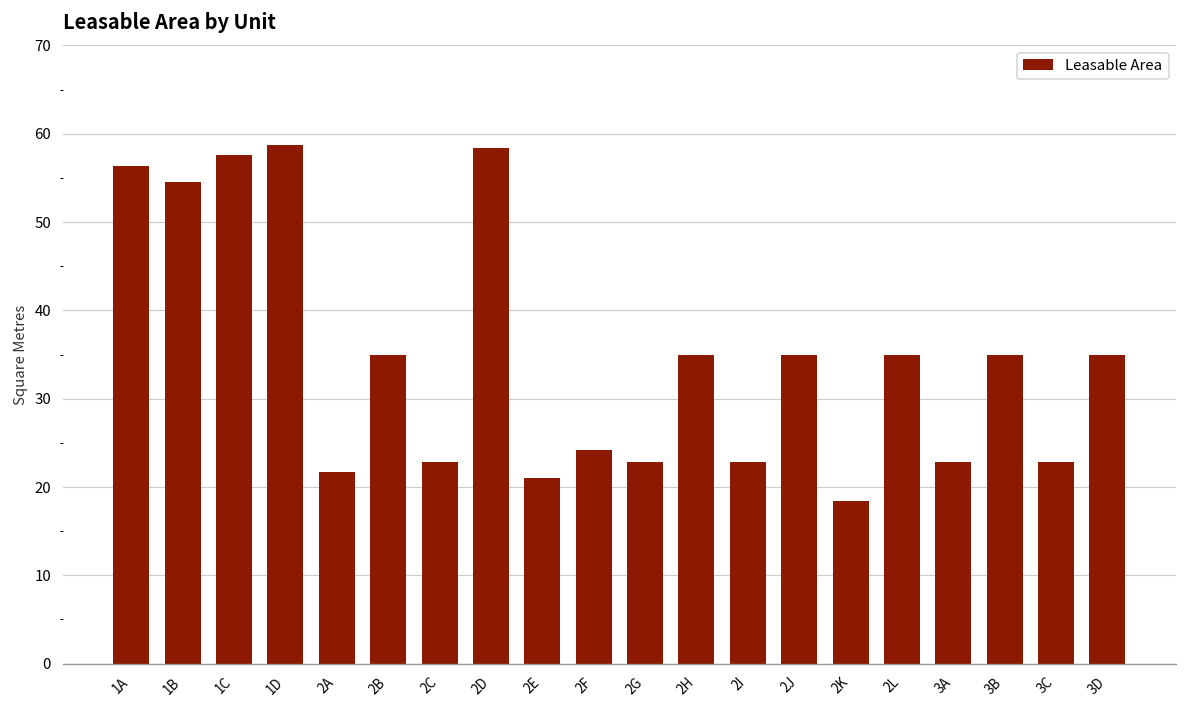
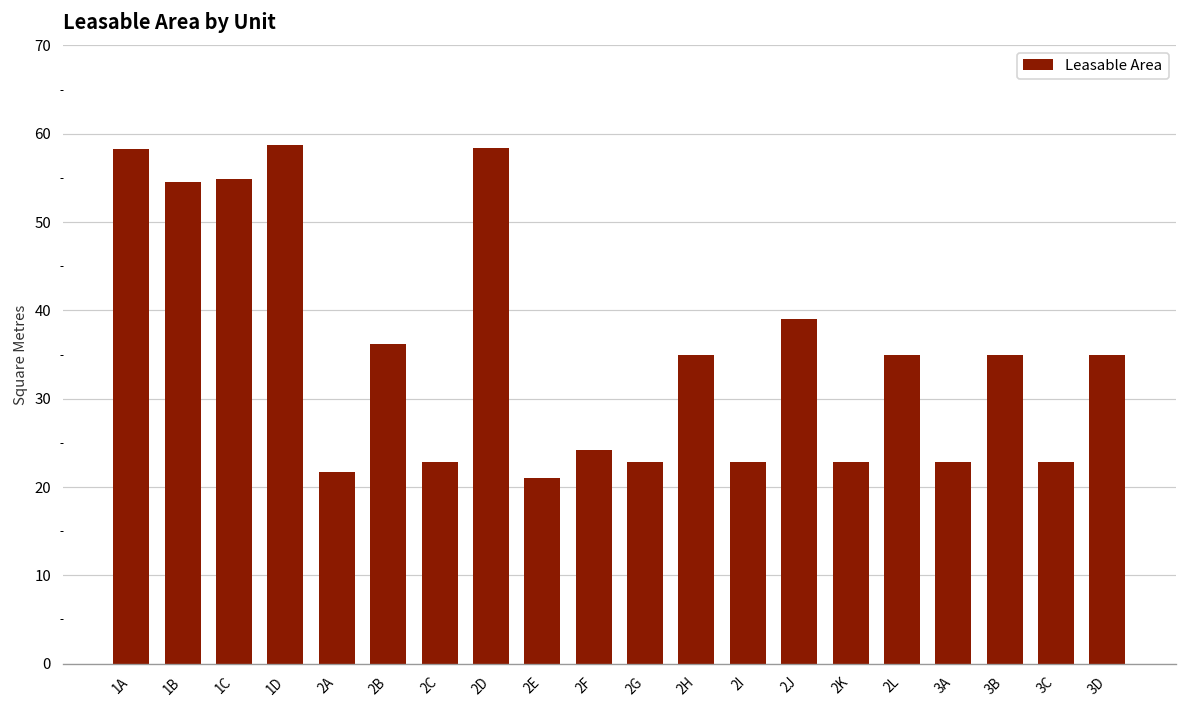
1A: 56 -> 58
1C: 58 -> 55
2B: 35 -> 36
2J: 35 -> 39
2K: 18 -> 23
